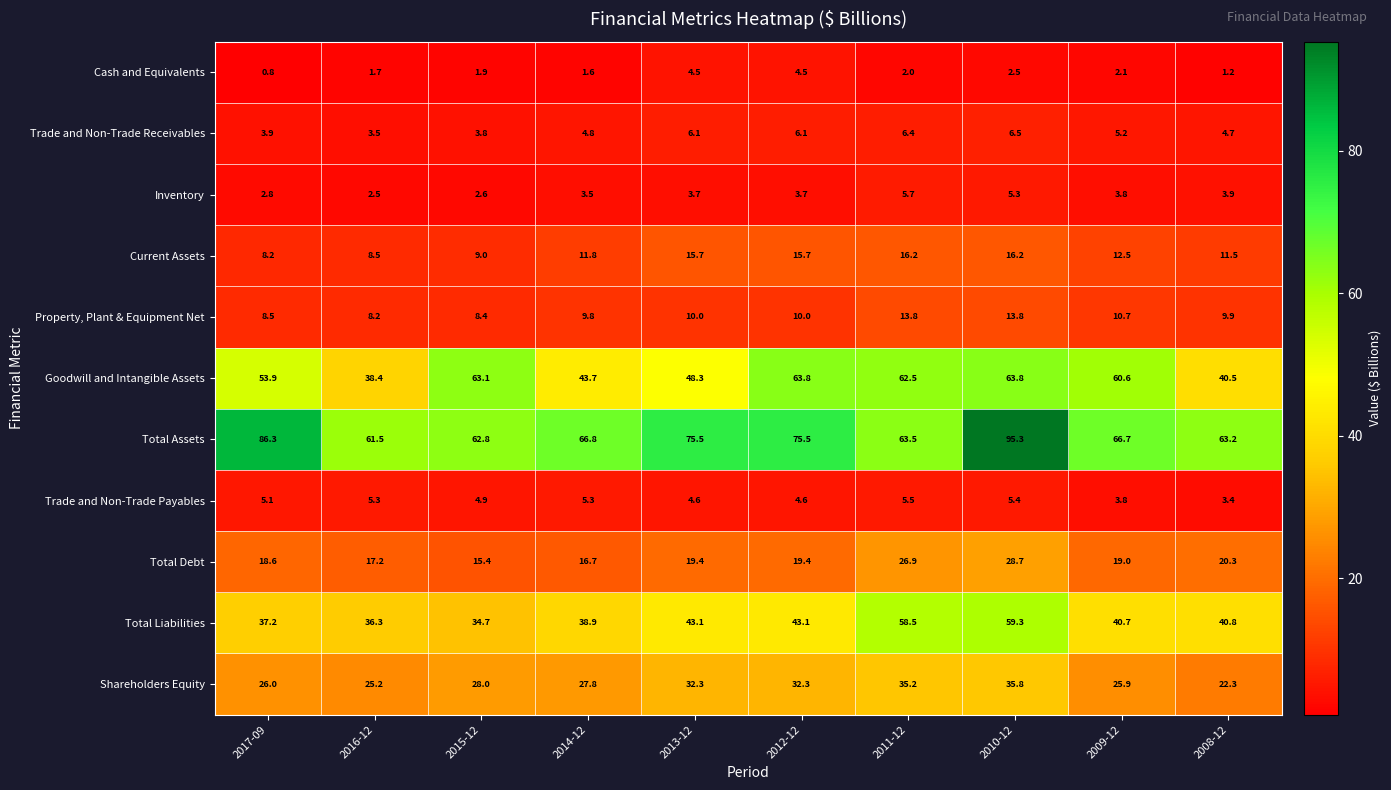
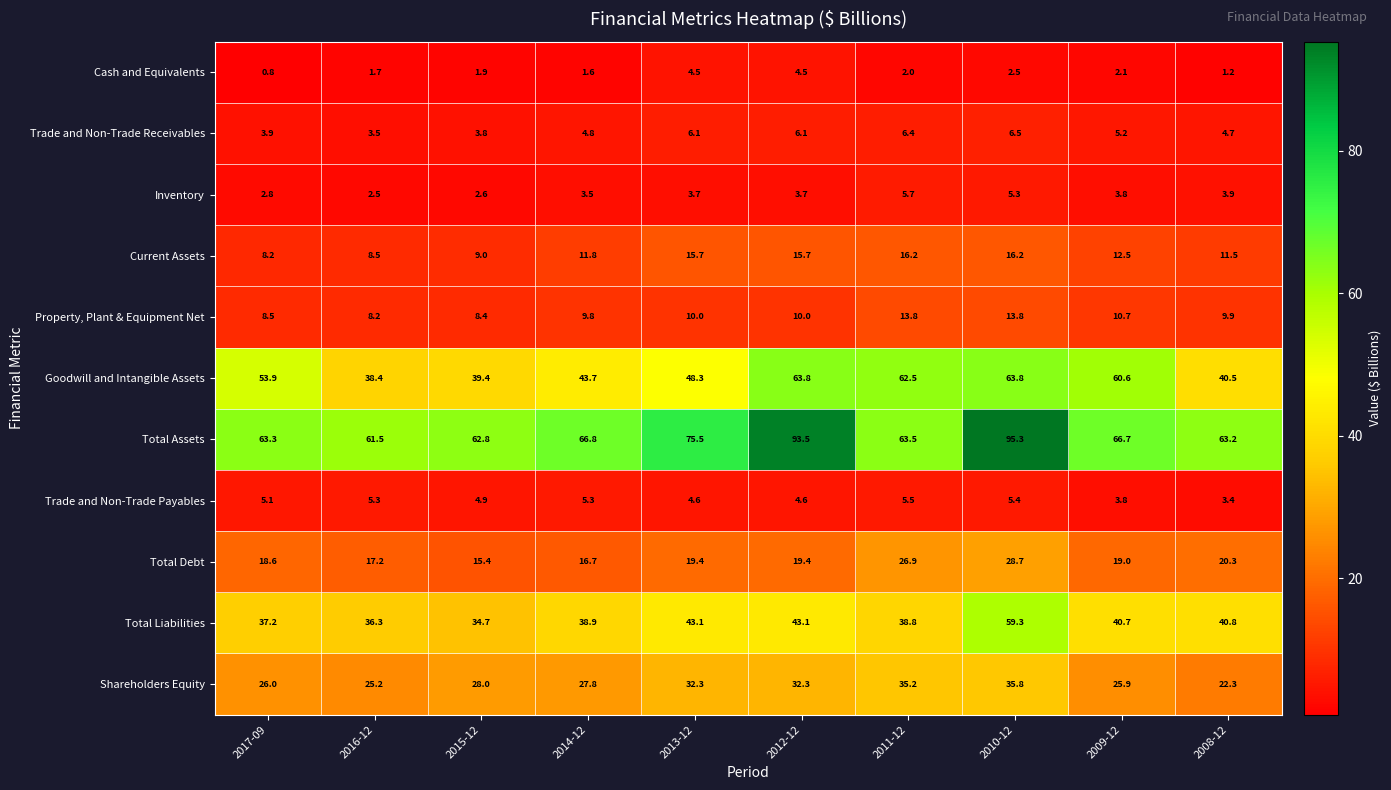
Goodwill and Intangible Assets, 2015-12: 63.1 -> 39.4
Total Assets, 2017-09: 86.3 -> 63.3
Total Assets, 2012-12: 75.5 -> 93.5
Total Liabilities, 2011-12: 58.5 -> 38.8
